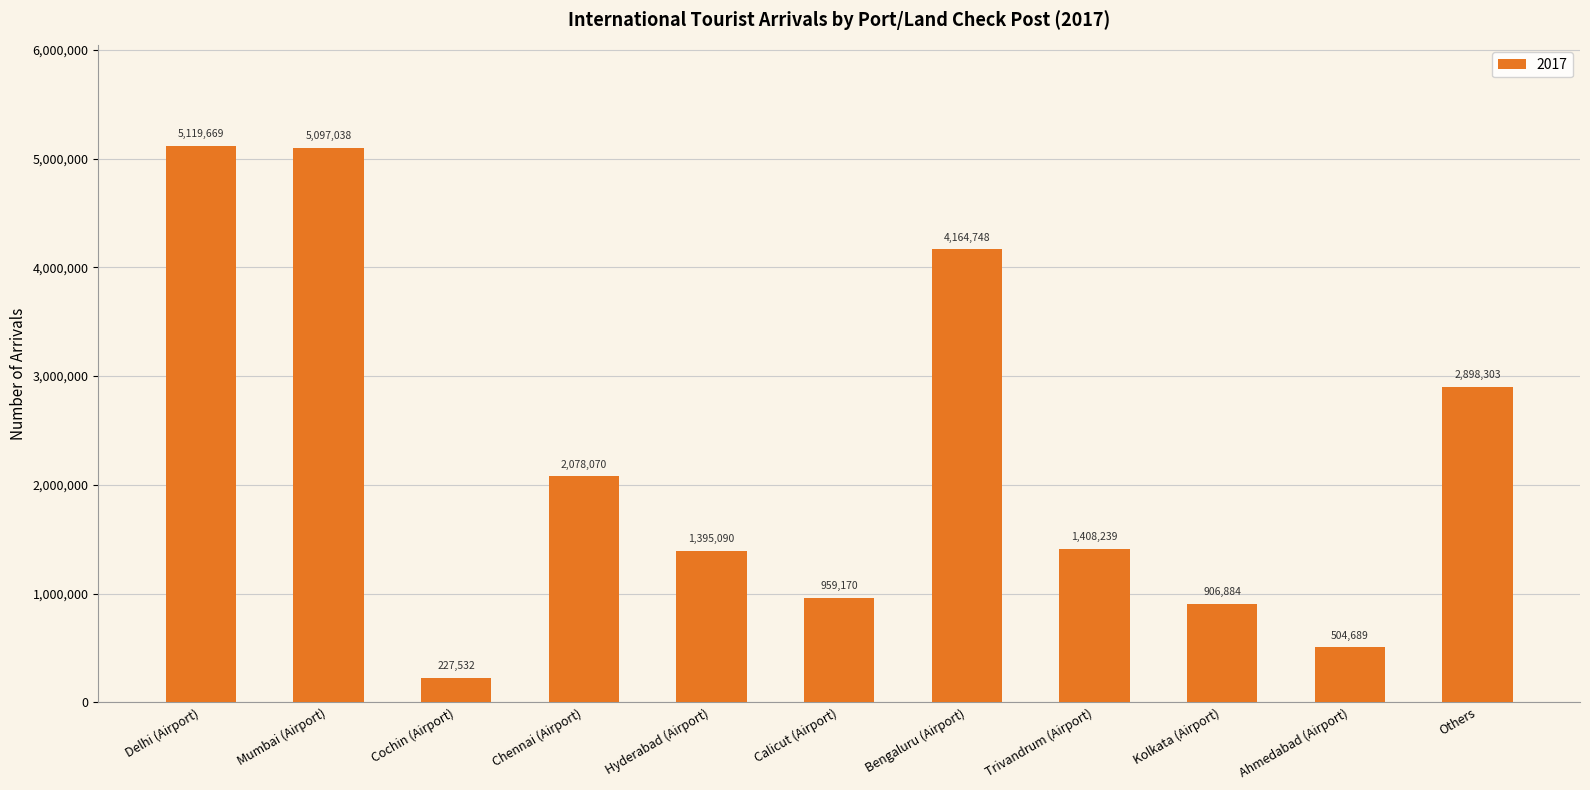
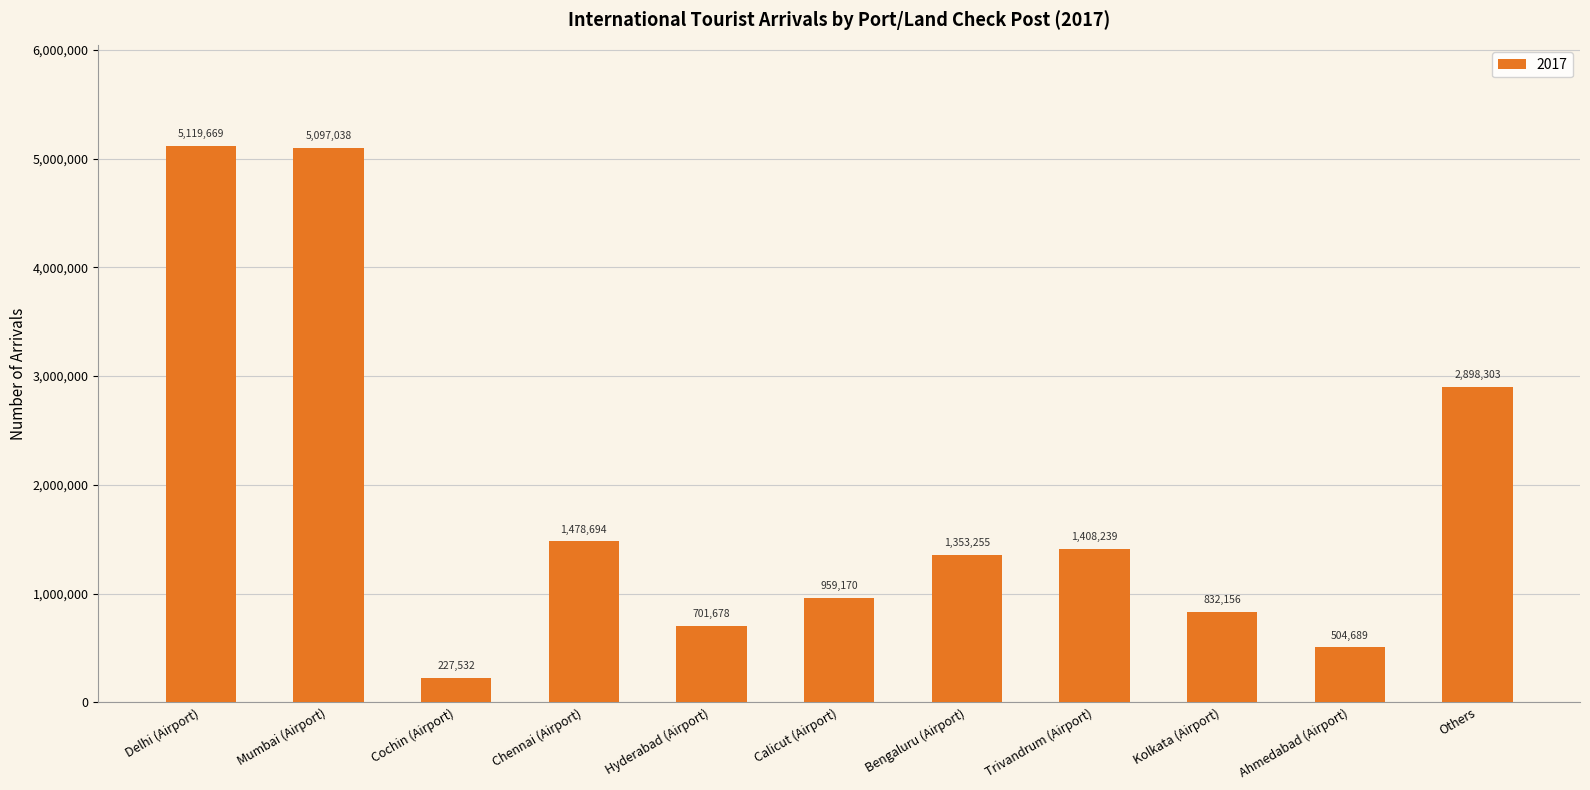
Chennai (Airport): 2,078,070 -> 1,478,694
Hyderabad (Airport): 1,395,090 -> 701,678
Bengaluru (Airport): 4,164,748 -> 1,353,255
Kolkata (Airport): 906,884 -> 832,156
